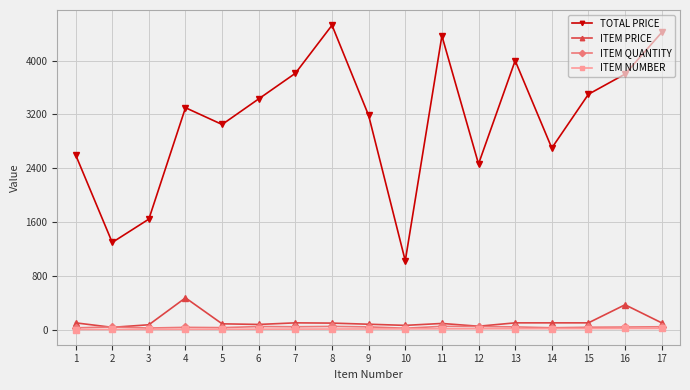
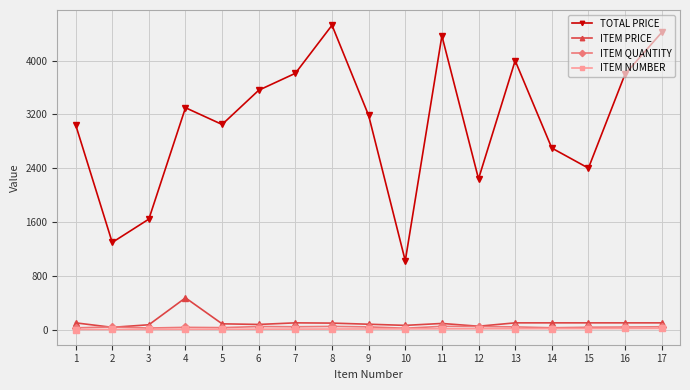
TOTAL PRICE, 1: 2600 -> 3000
TOTAL PRICE, 6: 3400 -> 3600
TOTAL PRICE, 12: 2500 -> 2200
TOTAL PRICE, 15: 3500 -> 2400
ITEM PRICE, 16: 400 -> 100
